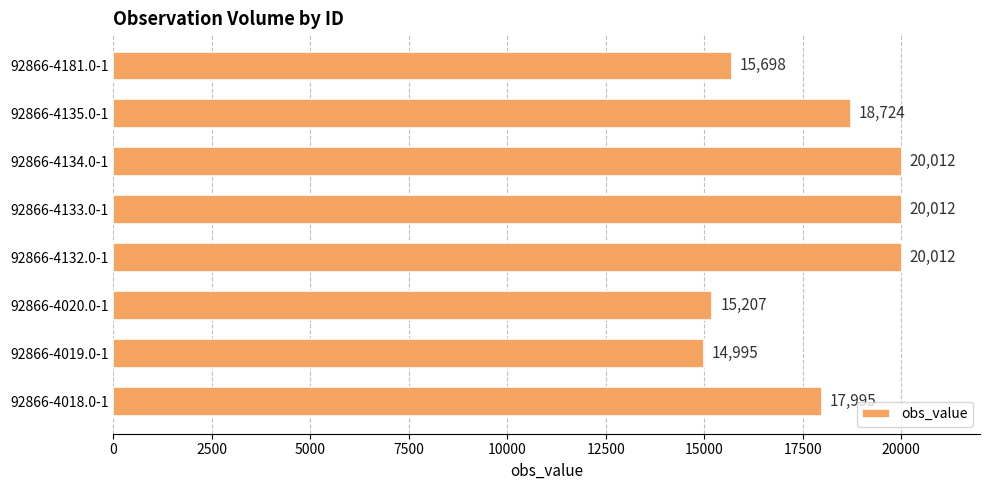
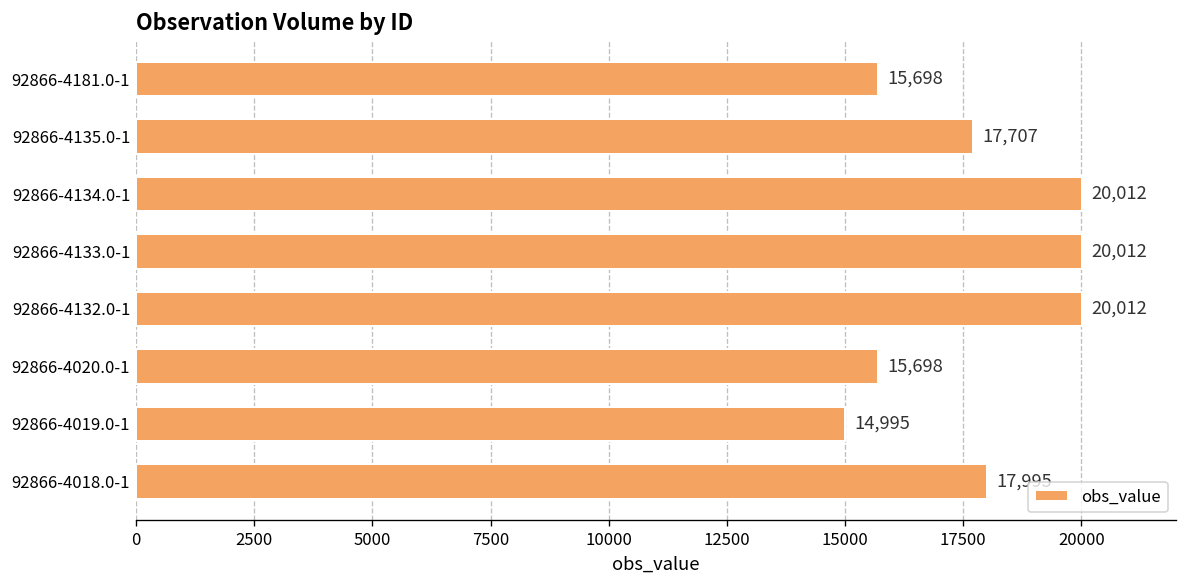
92866-4135.0-1: 18,724 -> 17,707
92866-4020.0-1: 15,207 -> 15,698
